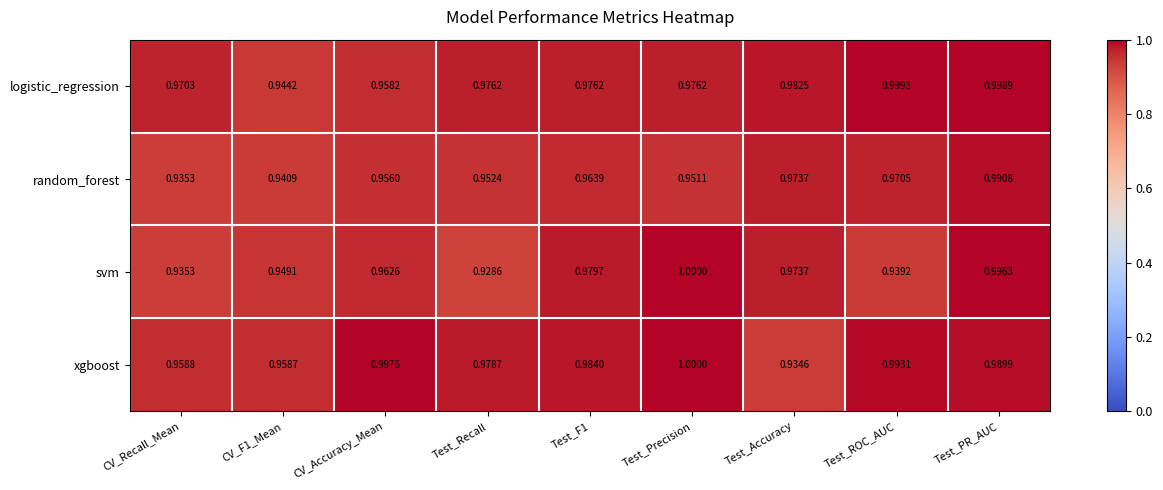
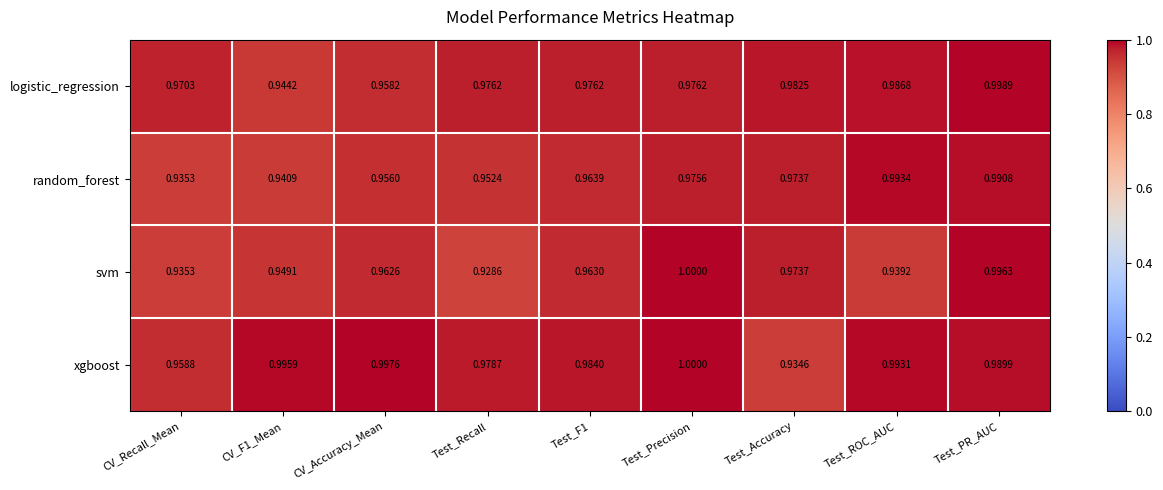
logistic_regression, Test_ROC_AUC: 0.9993 -> 0.9868
random_forest, Test_Precision: 0.9511 -> 0.9756
random_forest, Test_ROC_AUC: 0.9705 -> 0.9934
svm, Test_F1: 0.9797 -> 0.9630
xgboost, CV_F1_Mean: 0.9587 -> 0.9959
